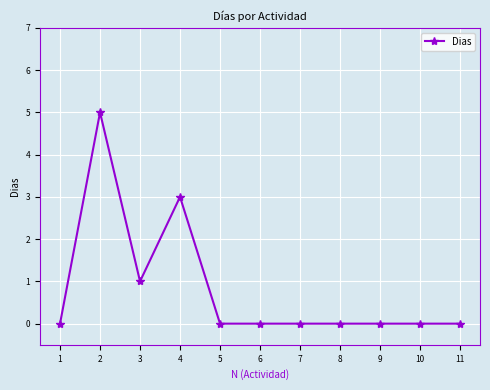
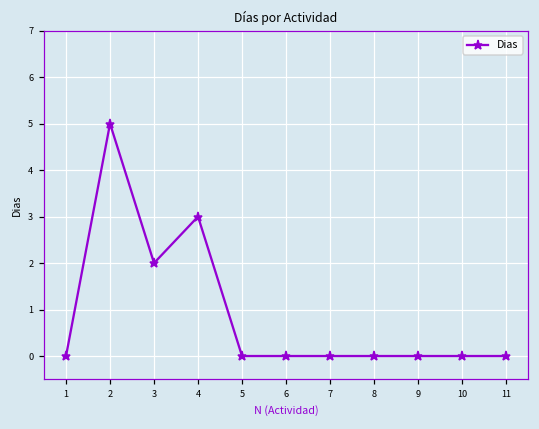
3: 1 -> 2
